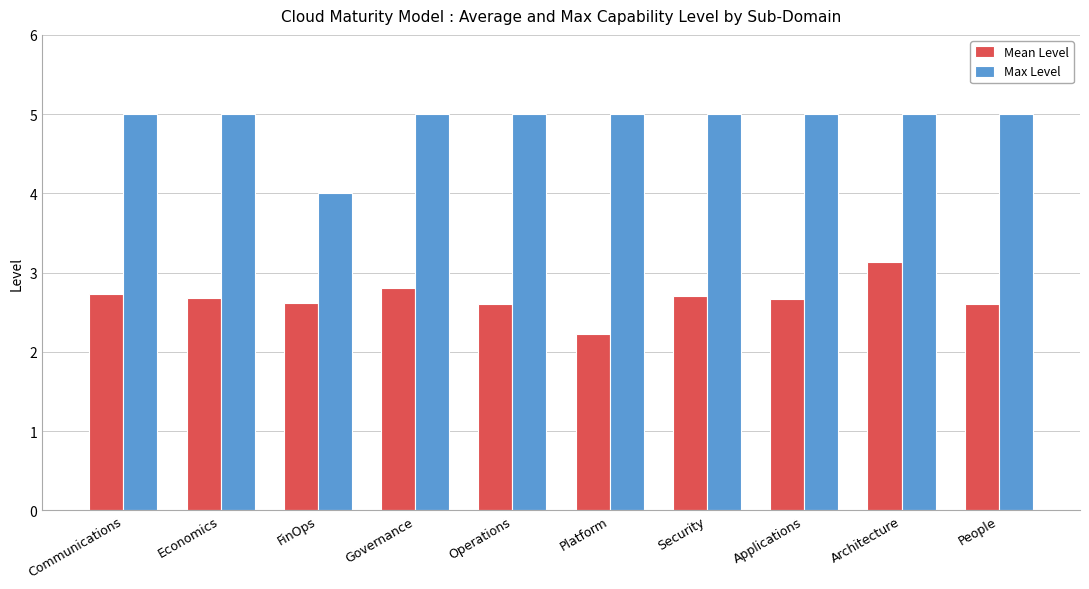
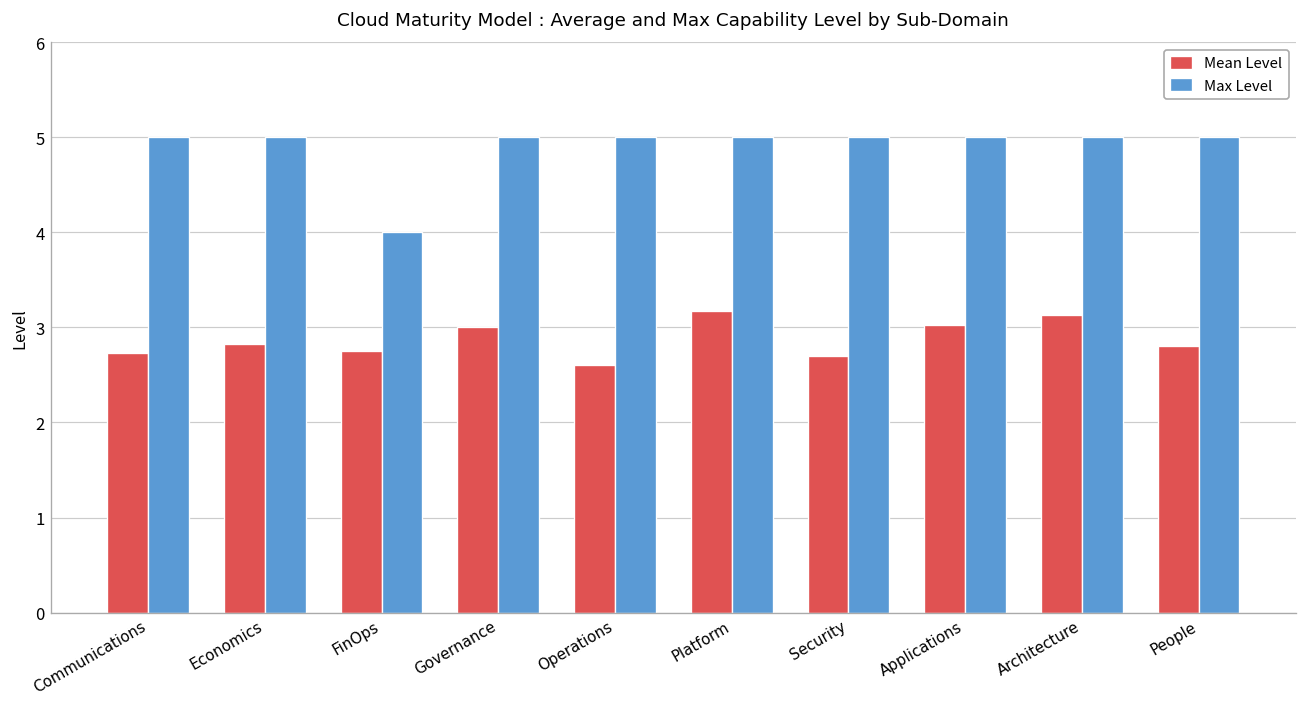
Mean Level, Economics: 2.7 -> 2.8
Mean Level, FinOps: 2.6 -> 2.8
Mean Level, Governance: 2.8 -> 3.0
Mean Level, Platform: 2.2 -> 3.2
Mean Level, Applications: 2.7 -> 3.0
Mean Level, People: 2.6 -> 2.8
